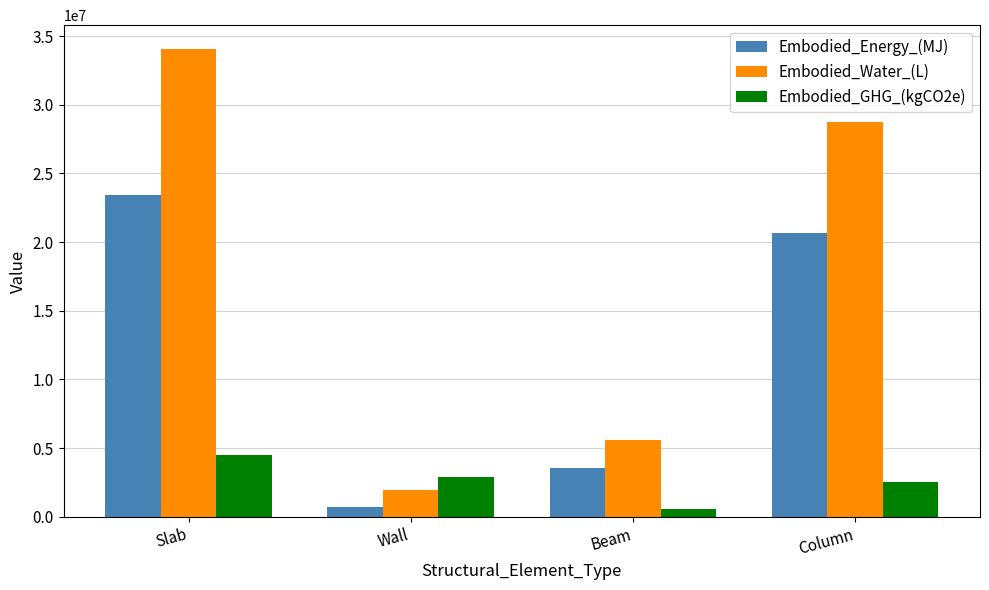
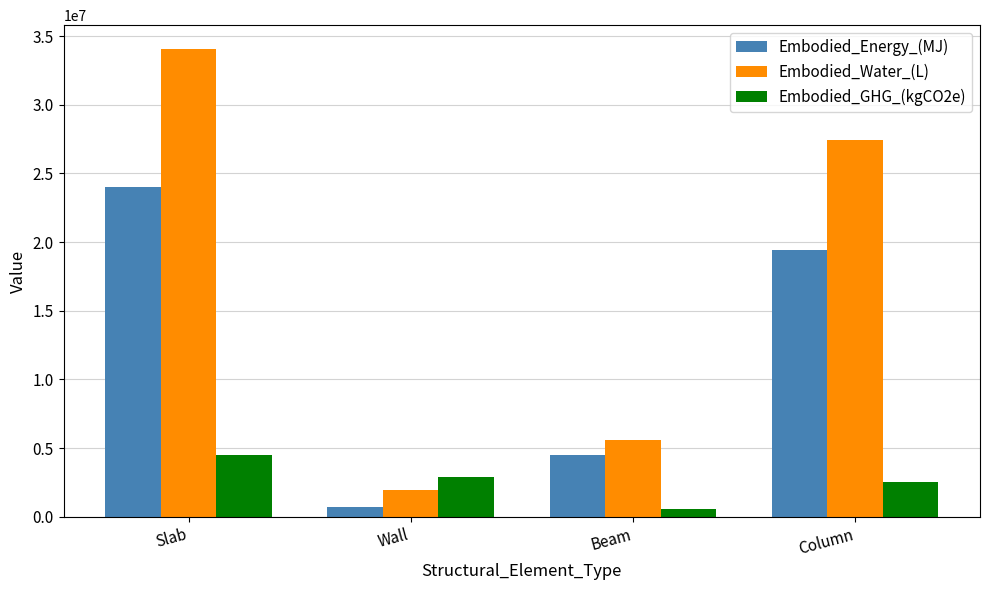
Embodied_Energy_(MJ), Slab: 23400000 -> 24000000
Embodied_Energy_(MJ), Beam: 3600000 -> 4500000
Embodied_Energy_(MJ), Column: 20700000 -> 19500000
Embodied_Water_(L), Column: 28700000 -> 27400000
